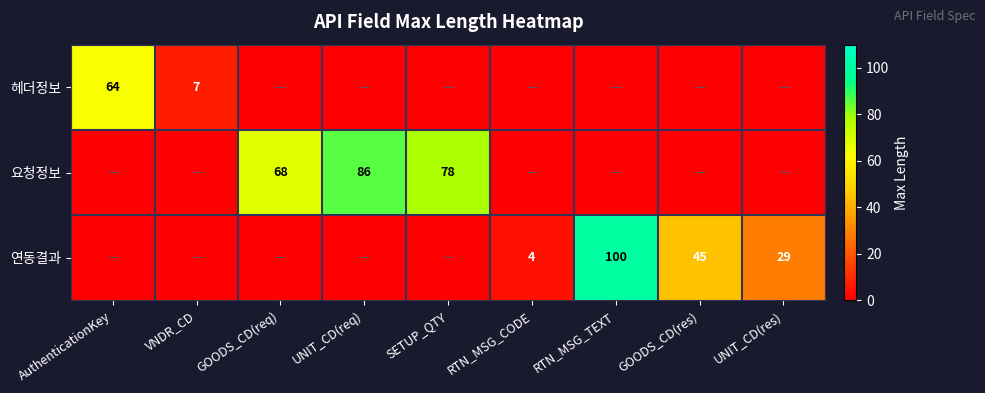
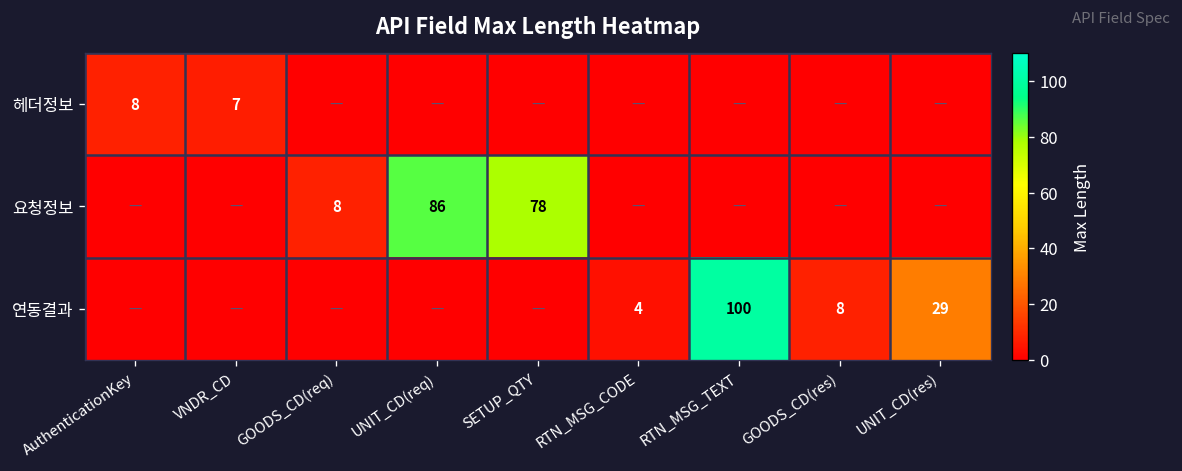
헤더정보, AuthenticationKey: 64 -> 8
요청정보, GOODS_CD(req): 68 -> 8
연동결과, GOODS_CD(res): 45 -> 8
